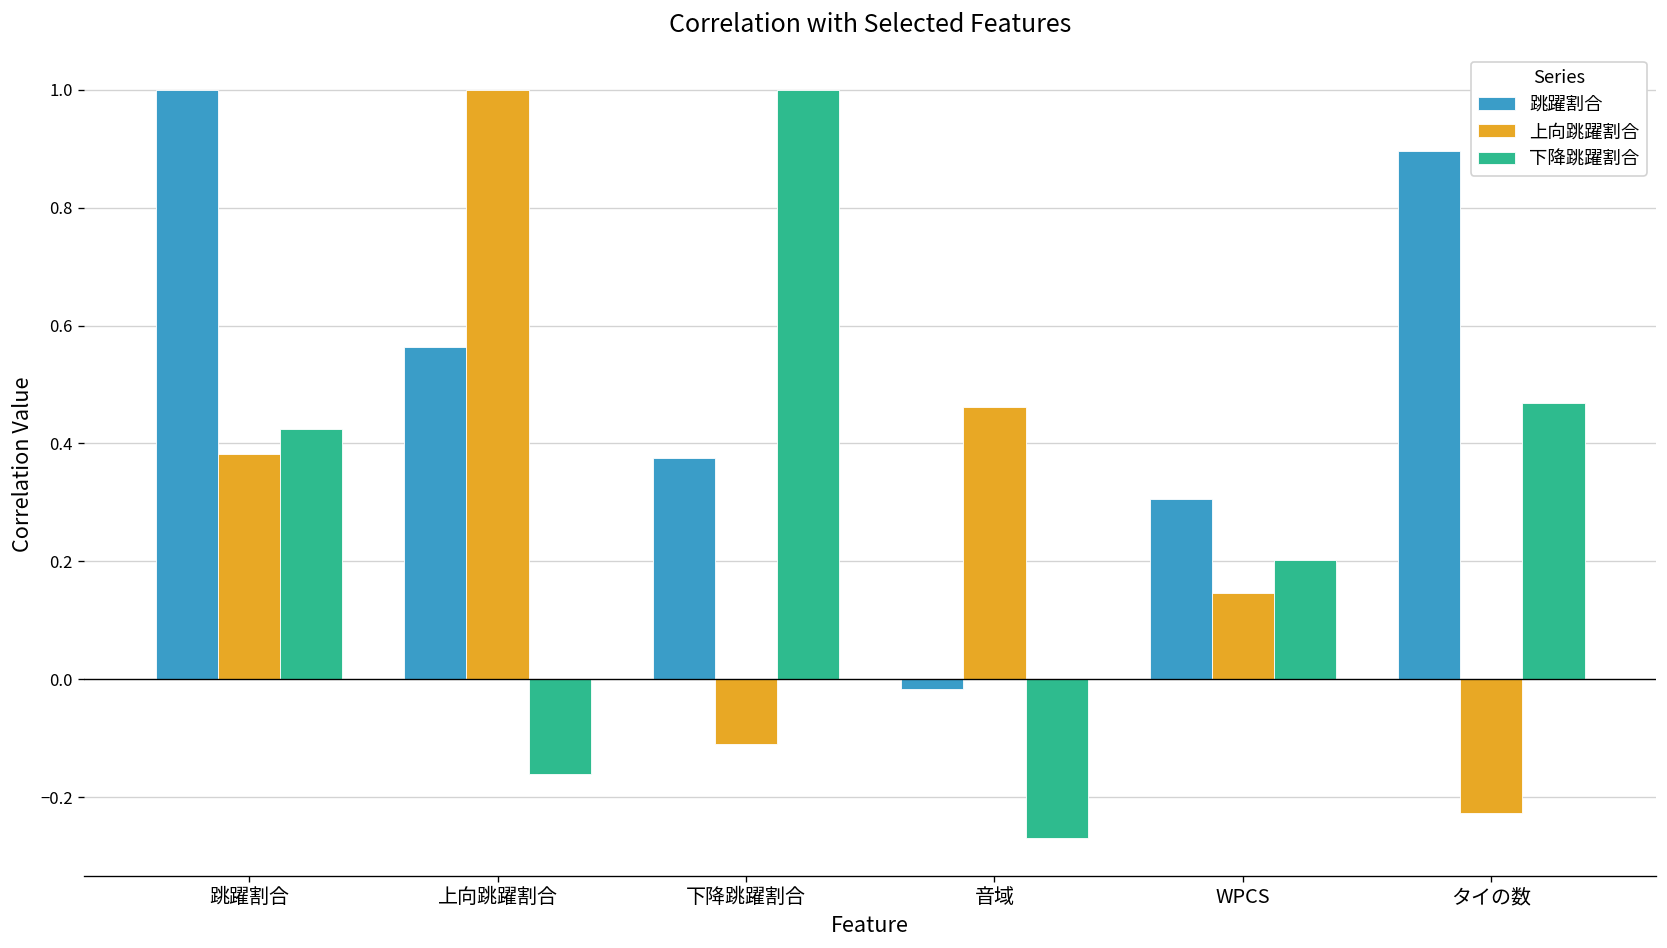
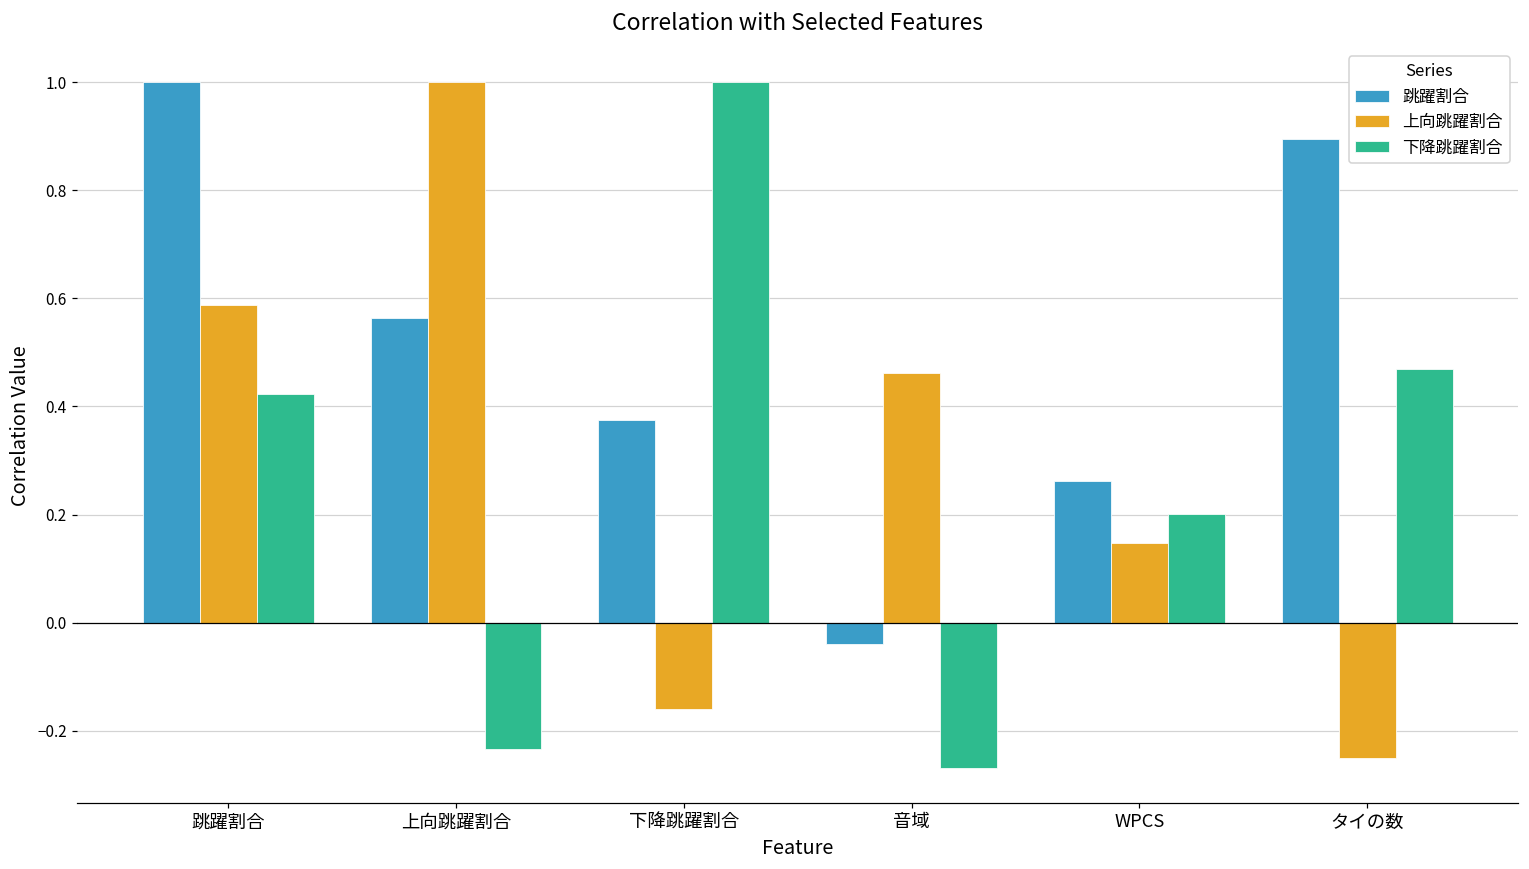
上向跳躍割合, 跳躍割合: 0.38 -> 0.59
下降跳躍割合, 上向跳躍割合: -0.16 -> -0.23
上向跳躍割合, 下降跳躍割合: -0.11 -> -0.16
跳躍割合, 音域: -0.02 -> -0.04
跳躍割合, WPCS: 0.31 -> 0.26
上向跳躍割合, タイの数: -0.23 -> -0.25
